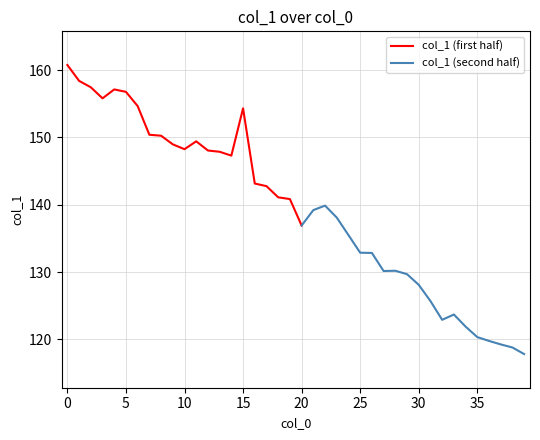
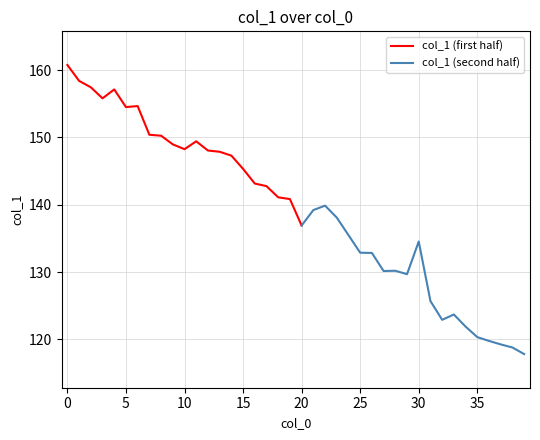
col_1 (first half), 5: 157 -> 155
col_1 (first half), 15: 154 -> 145
col_1 (second half), 30: 128 -> 135
